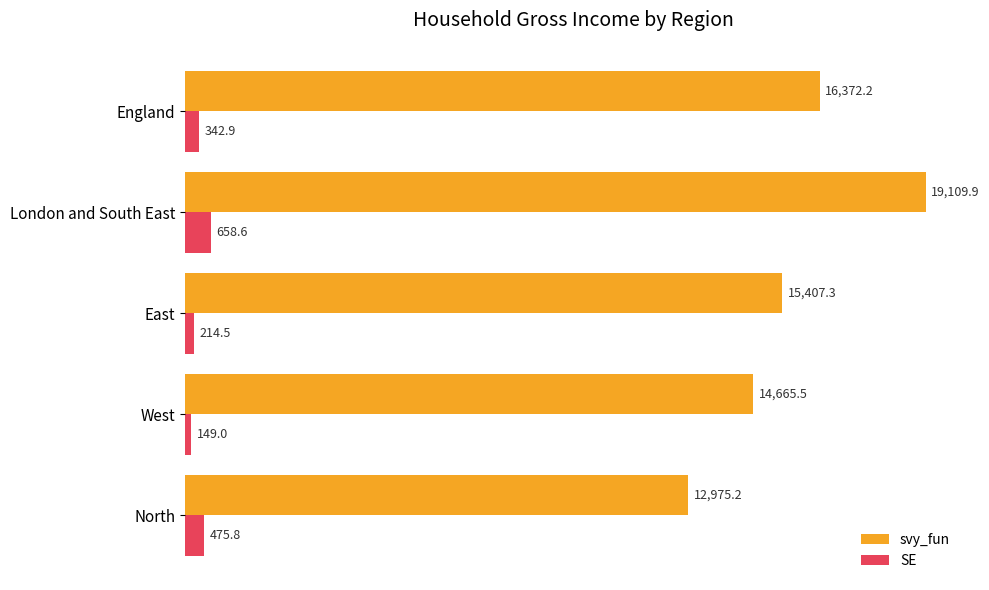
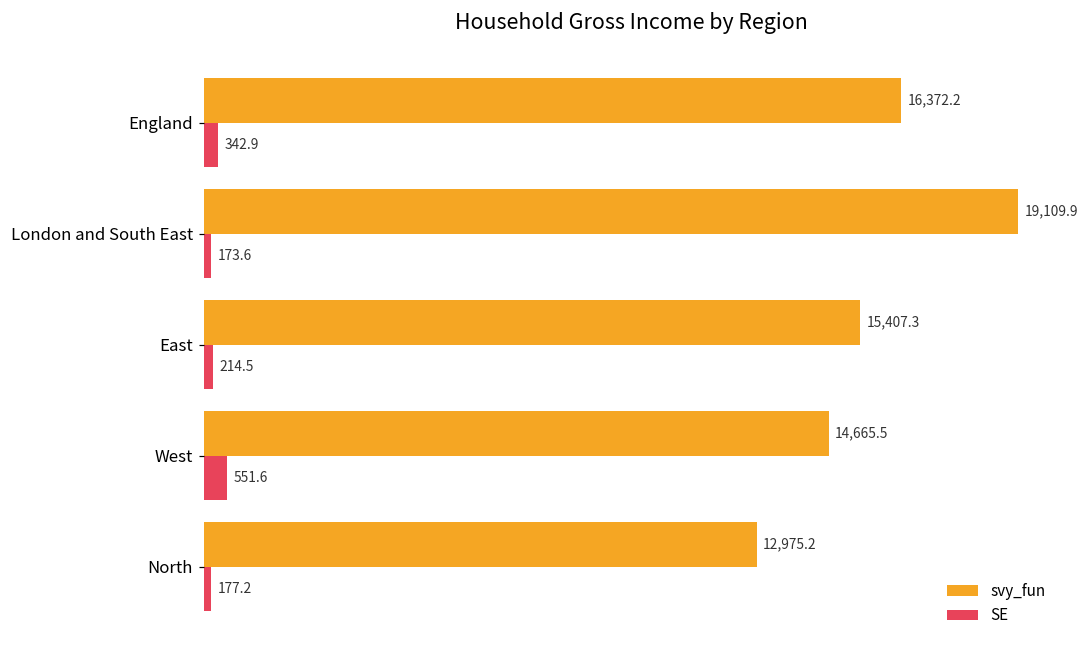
SE, London and South East: 658.6 -> 173.6
SE, West: 149.0 -> 551.6
SE, North: 475.8 -> 177.2
